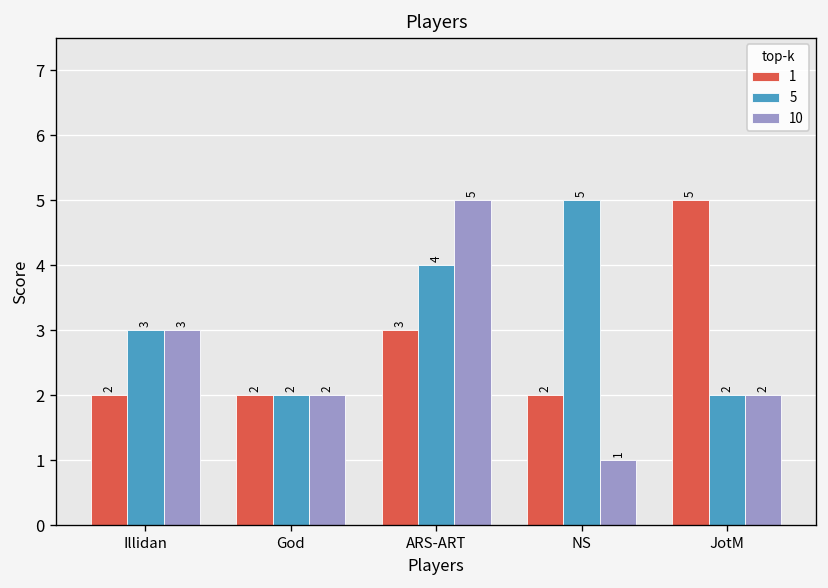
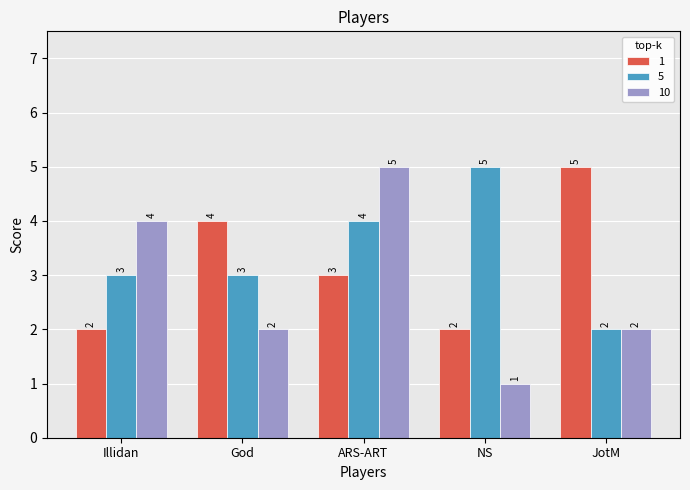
10, Illidan: 3 -> 4
1, God: 2 -> 4
5, God: 2 -> 3
